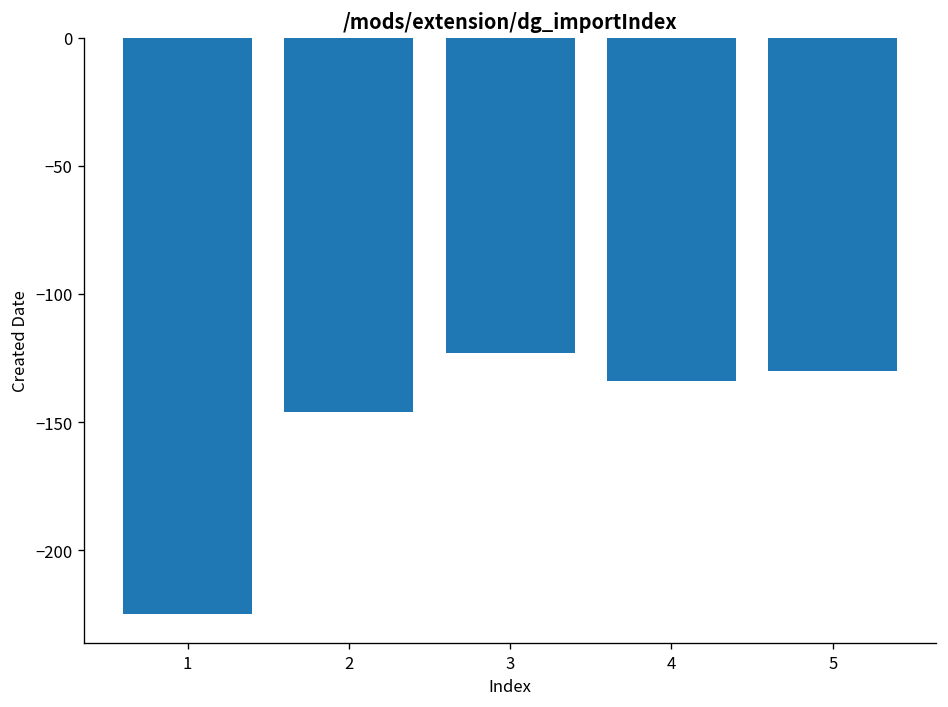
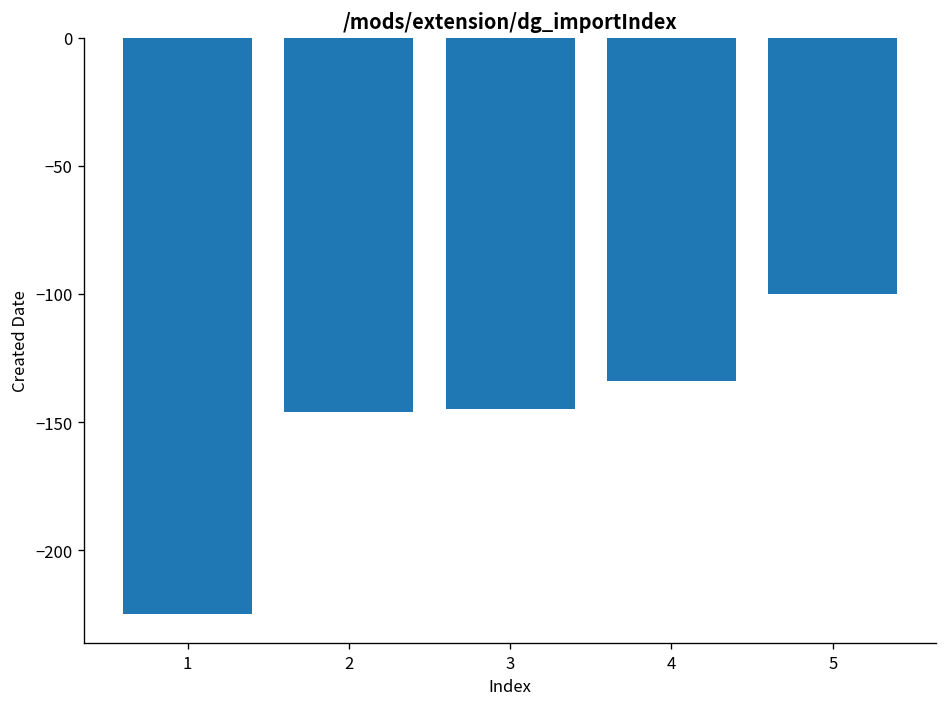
3: -123 -> -145
5: -130 -> -100
